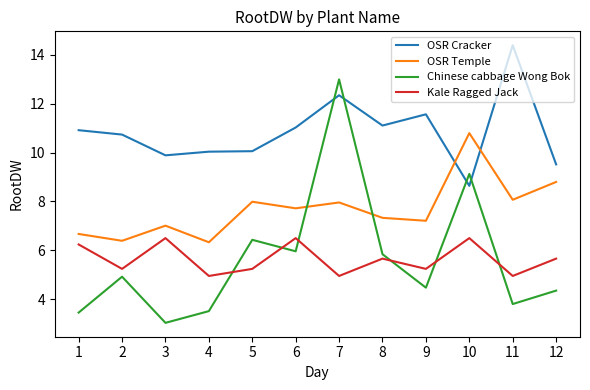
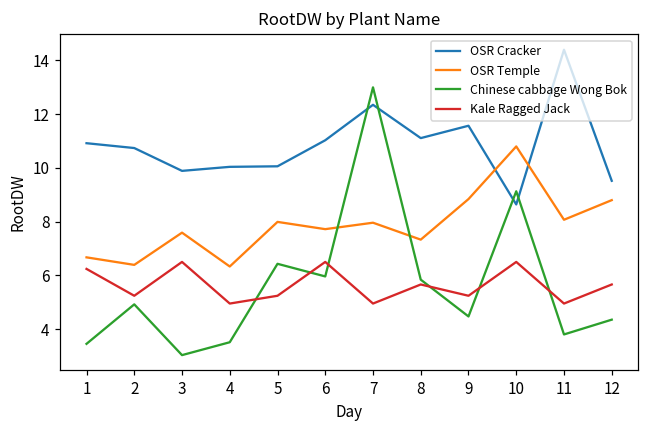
OSR Temple, 3: 7.0 -> 7.6
OSR Temple, 9: 7.2 -> 8.8
